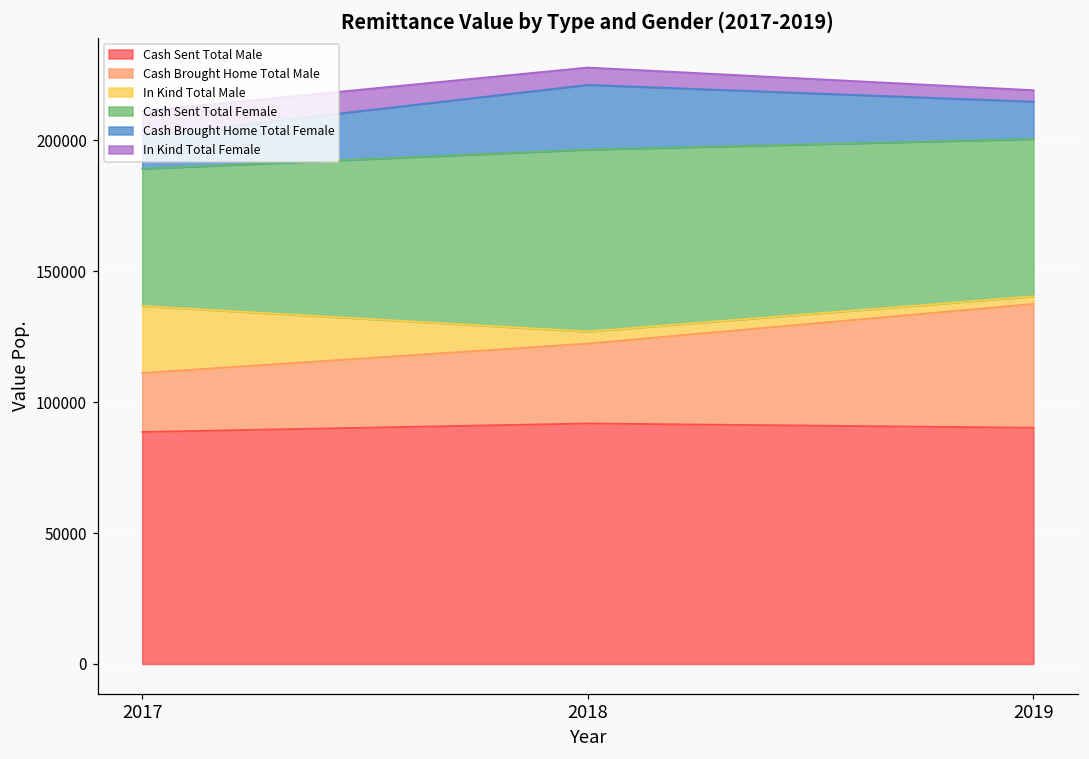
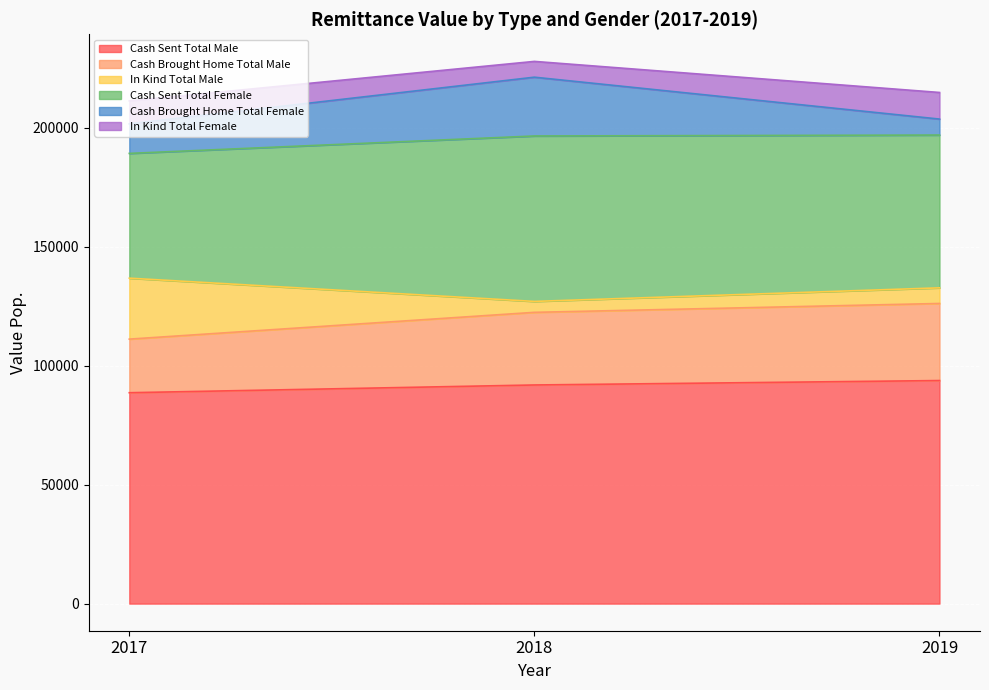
Cash Sent Total Male, 2019: 90000 -> 94000
Cash Brought Home Total Male, 2019: 47000 -> 32000
In Kind Total Male, 2019: 3000 -> 7000
Cash Sent Total Female, 2019: 60000 -> 64000
Cash Brought Home Total Female, 2019: 14000 -> 7000
In Kind Total Female, 2019: 4000 -> 11000
